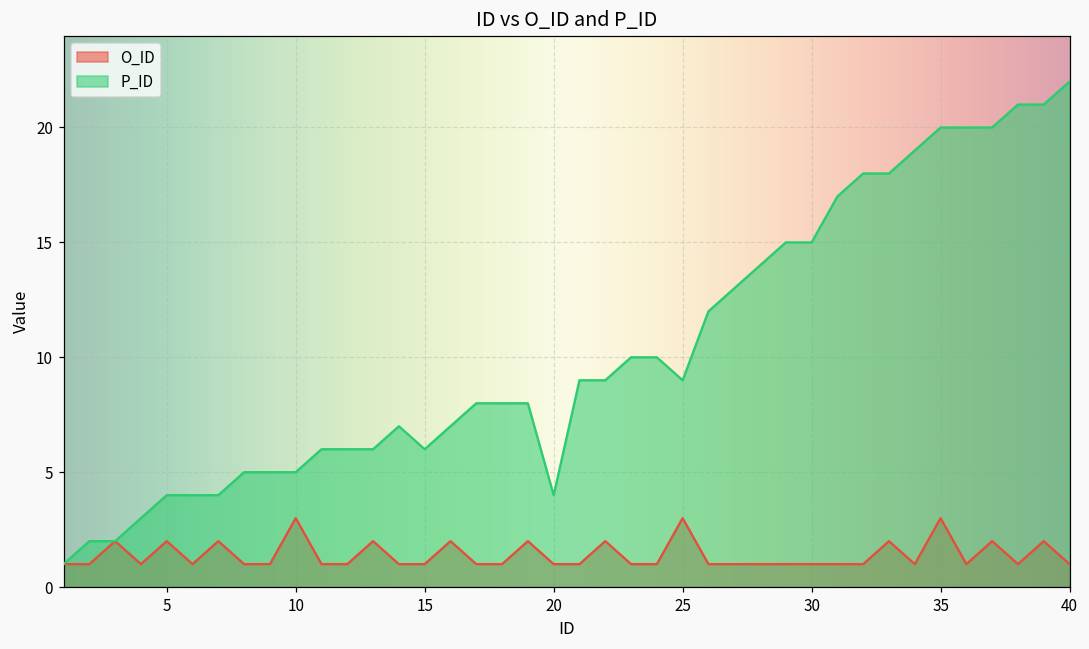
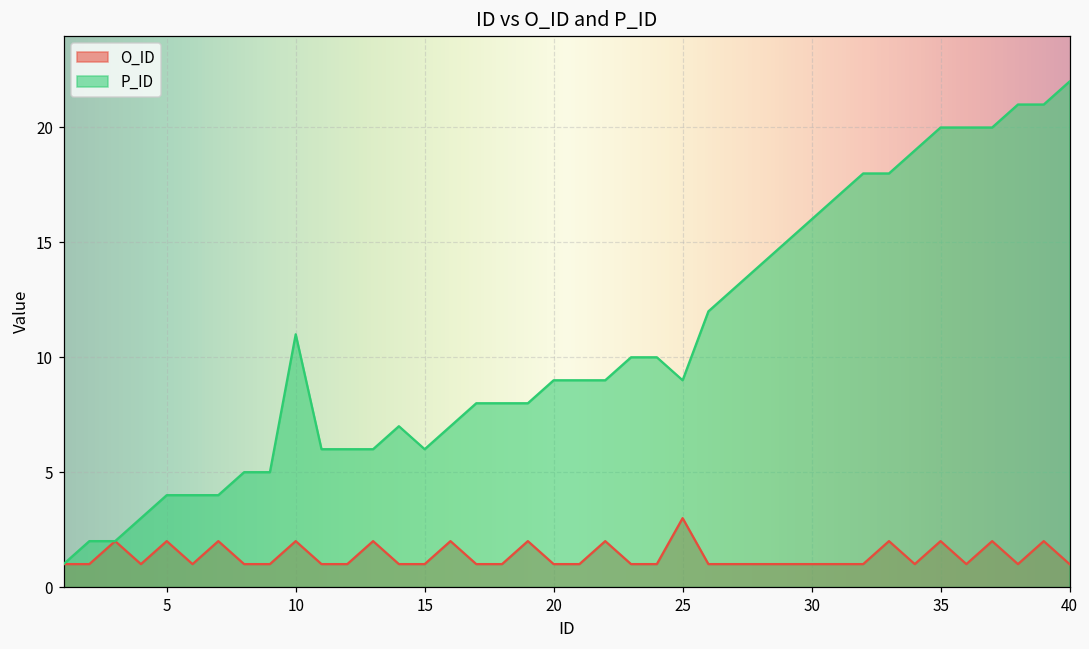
O_ID, 10: 3 -> 2
P_ID, 10: 5 -> 11
P_ID, 20: 4 -> 9
P_ID, 30: 15 -> 16
O_ID, 35: 3 -> 2
